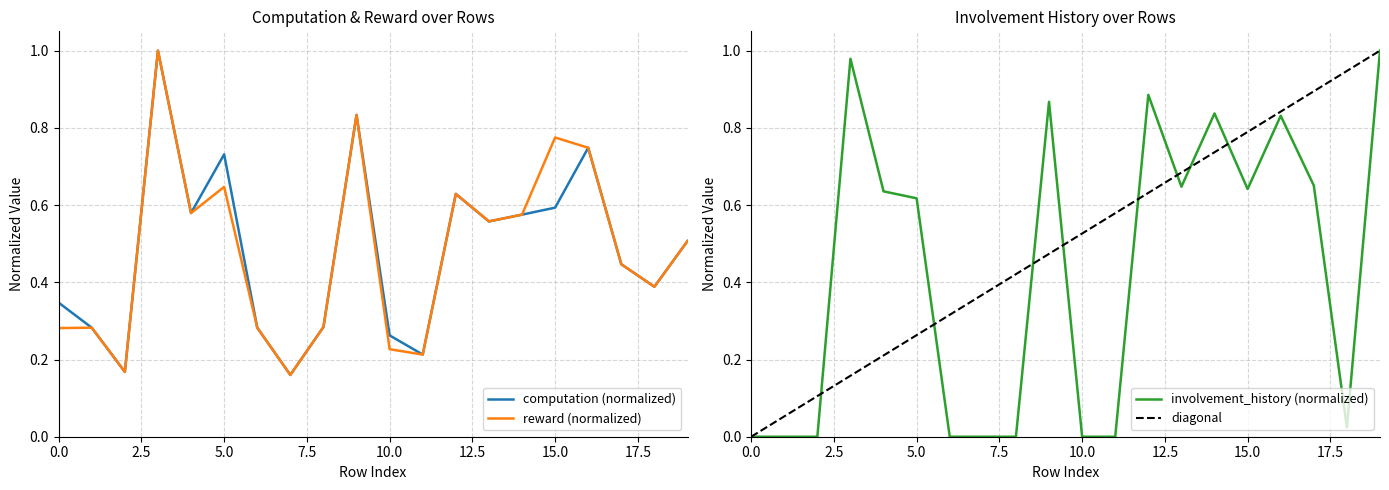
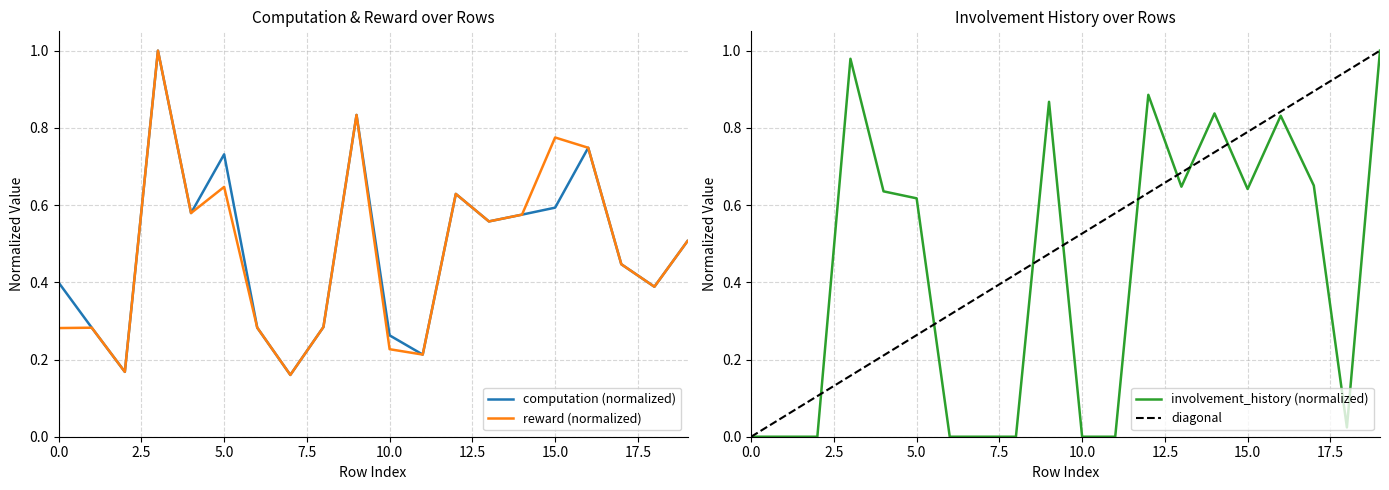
Computation & Reward over Rows, computation (normalized), 0.0: 0.35 -> 0.40
